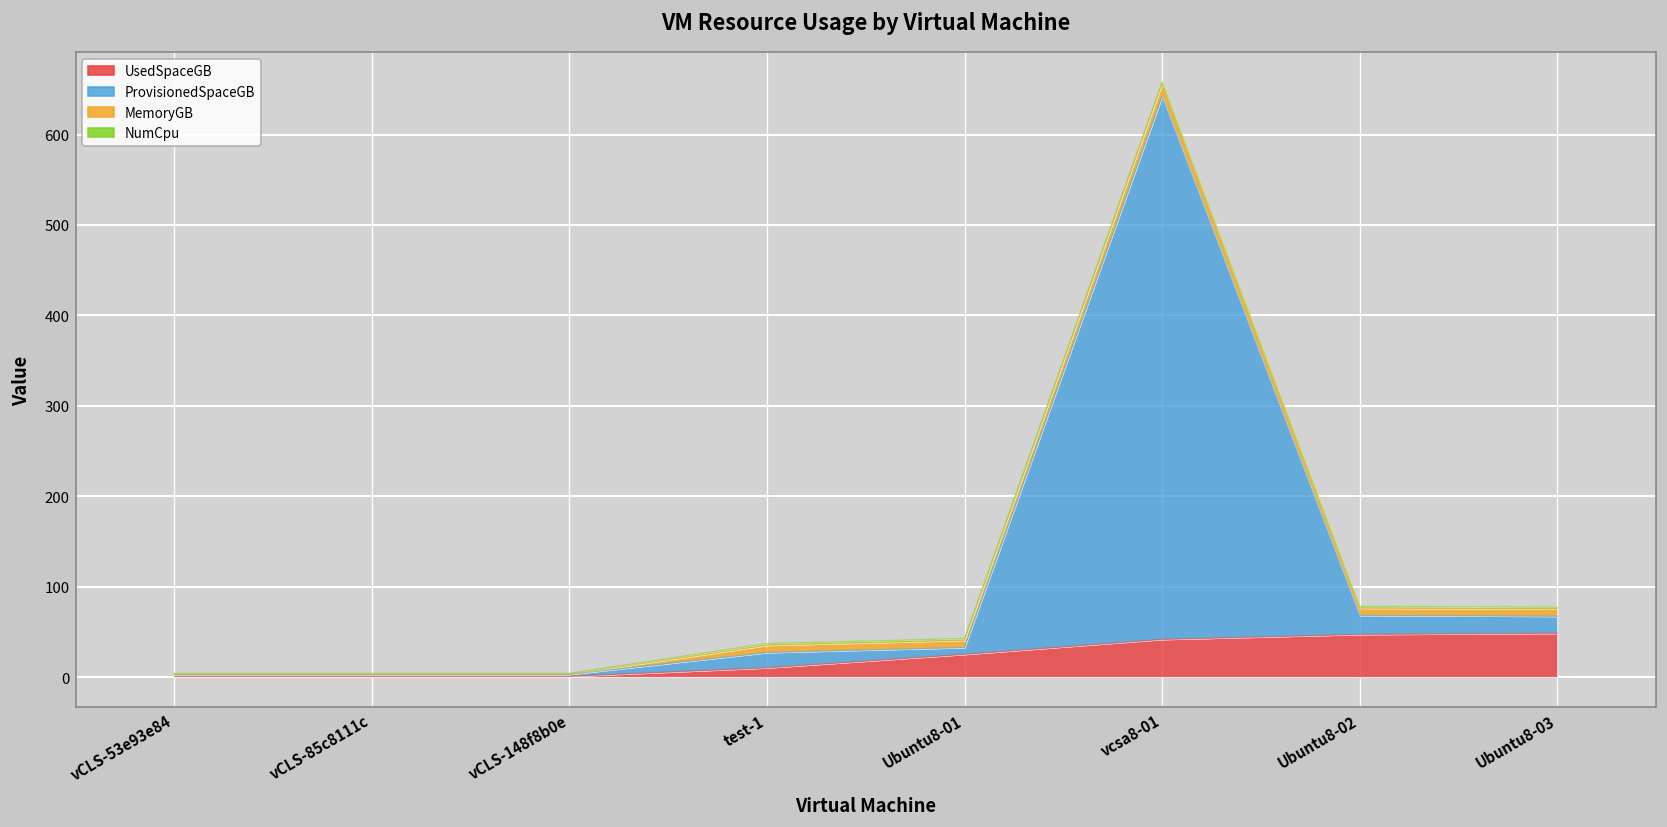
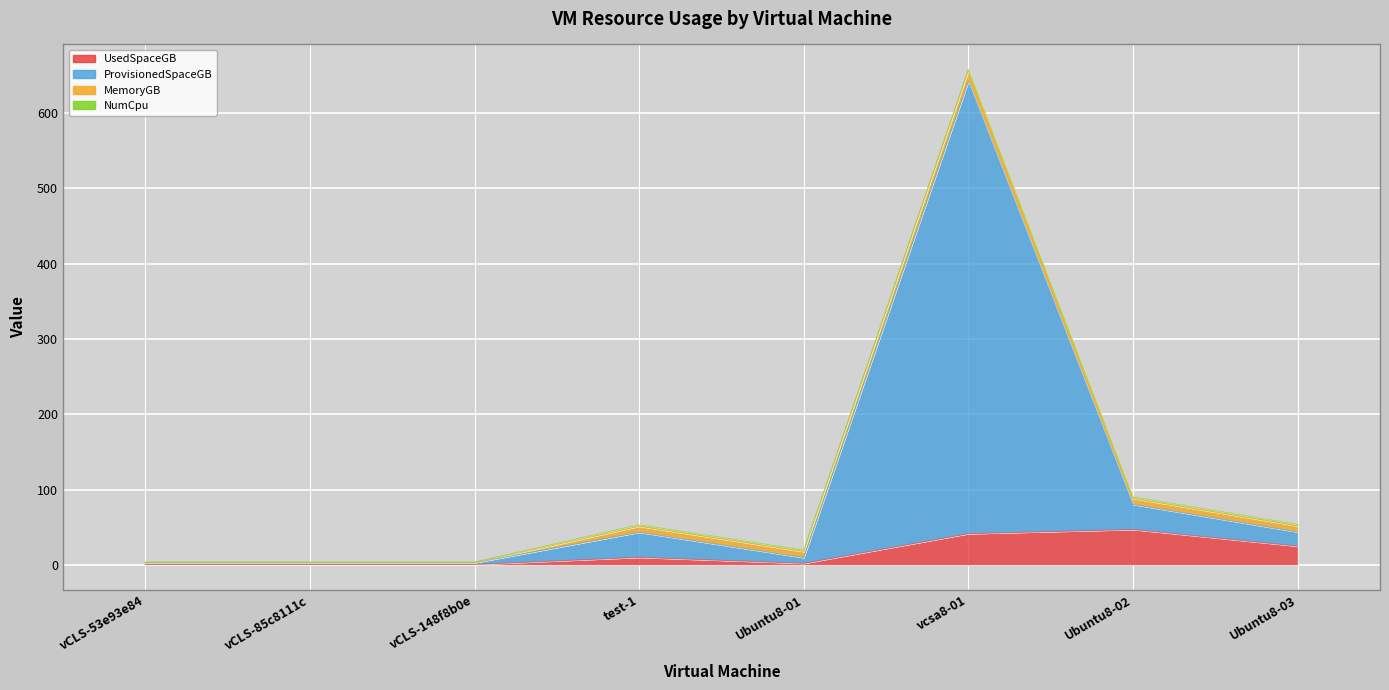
ProvisionedSpaceGB, test-1: 20 -> 30
UsedSpaceGB, Ubuntu8-01: 30 -> 0
ProvisionedSpaceGB, Ubuntu8-02: 20 -> 30
UsedSpaceGB, Ubuntu8-03: 50 -> 30
